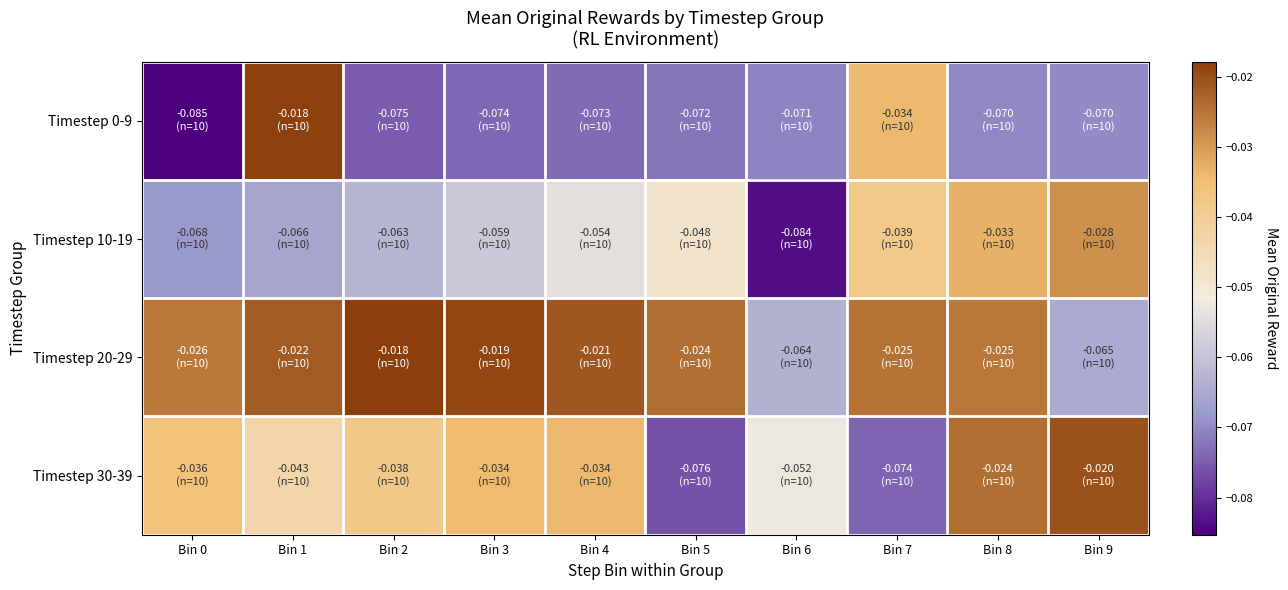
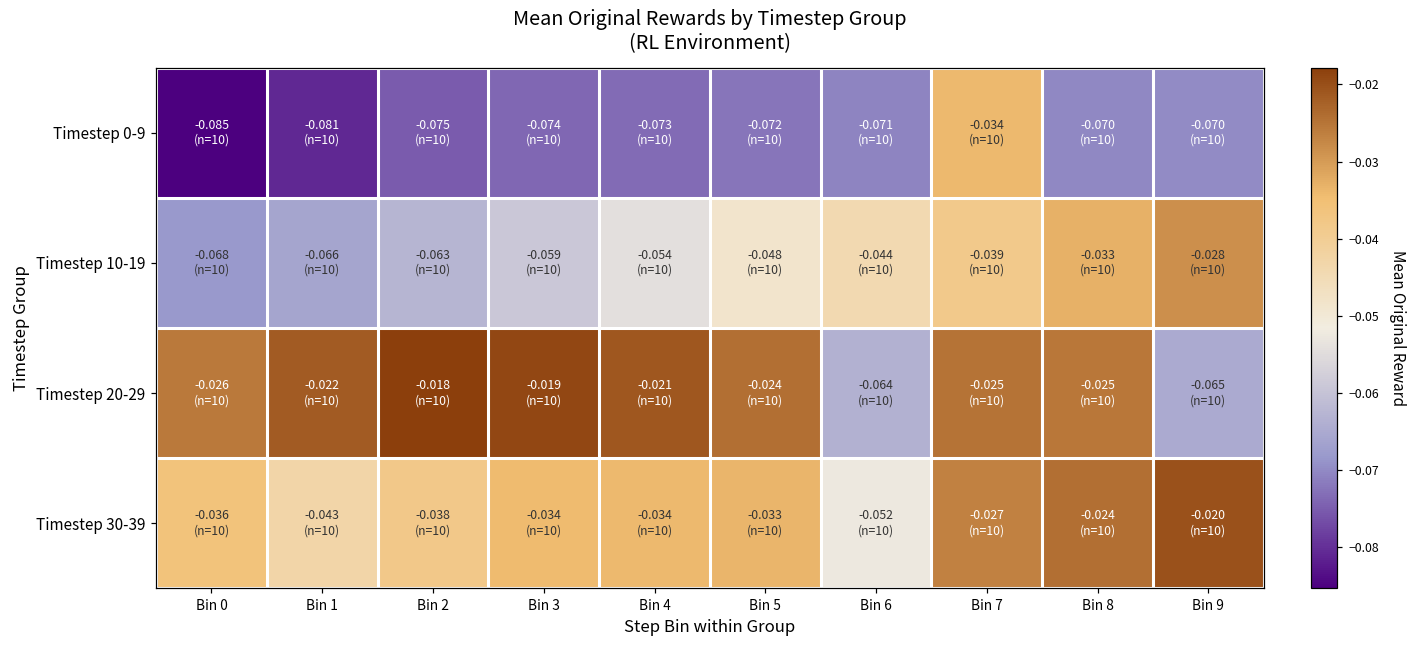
Timestep 0-9, Bin 1: -0.018 -> -0.081
Timestep 10-19, Bin 6: -0.084 -> -0.044
Timestep 30-39, Bin 5: -0.076 -> -0.033
Timestep 30-39, Bin 7: -0.074 -> -0.027
